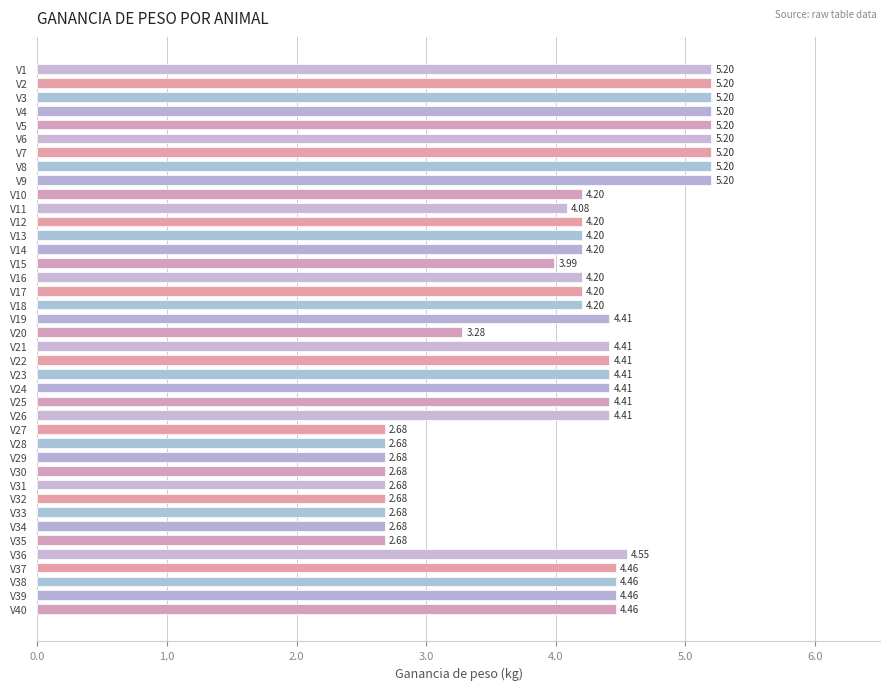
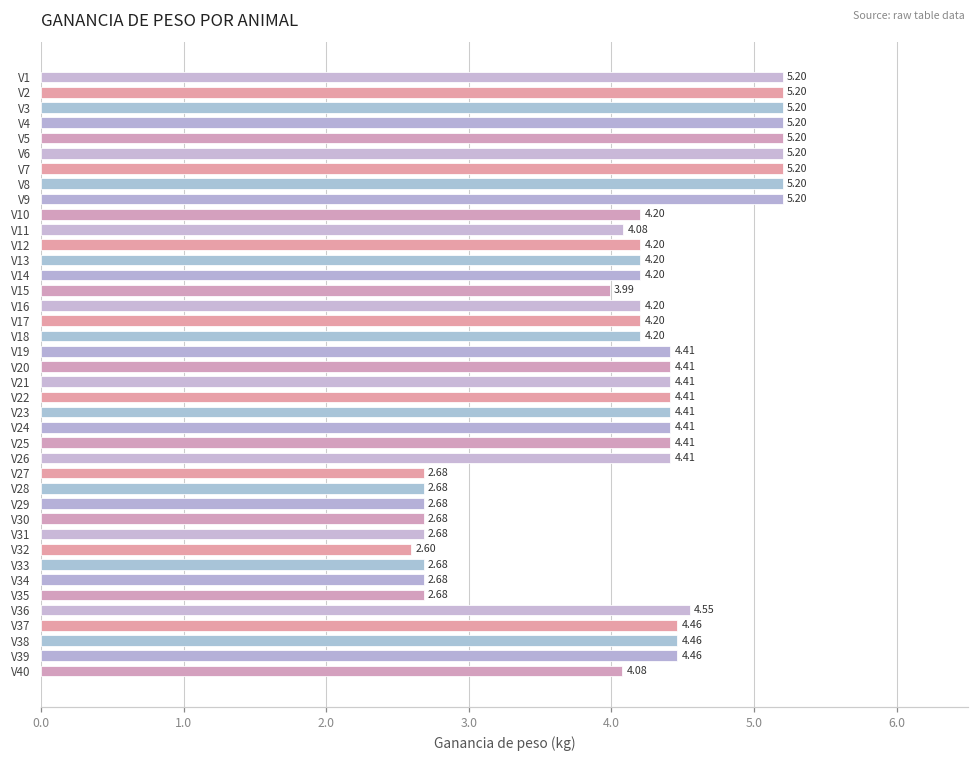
V20: 3.28 -> 4.41
V32: 2.68 -> 2.60
V40: 4.46 -> 4.08
